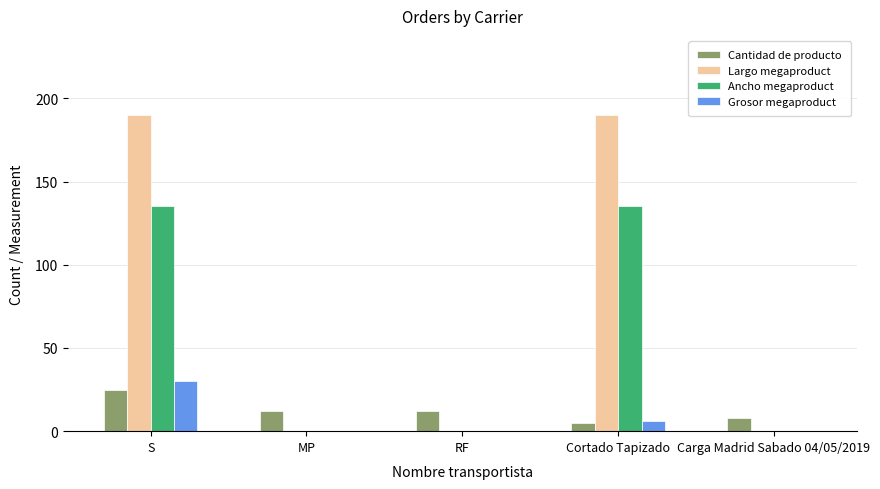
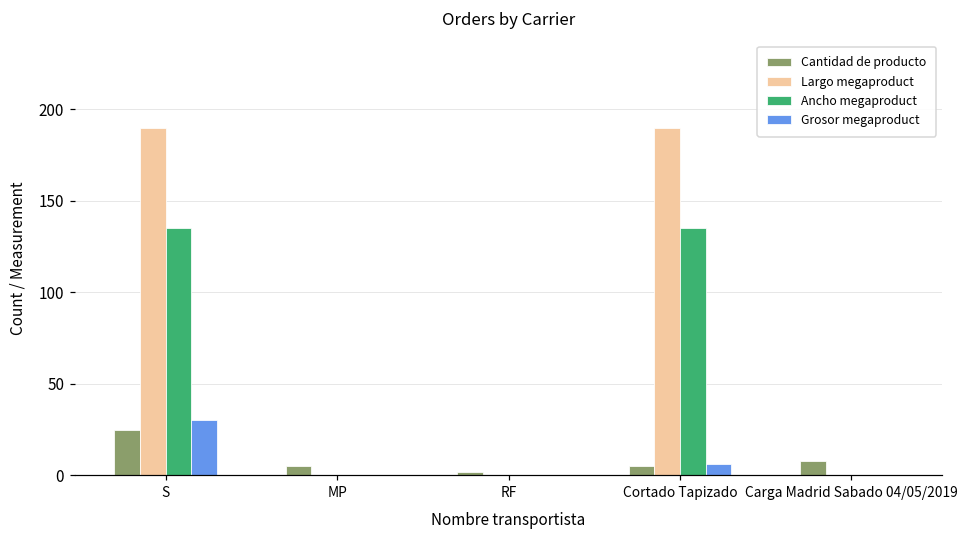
Cantidad de producto, MP: 12 -> 5
Cantidad de producto, RF: 12 -> 2
